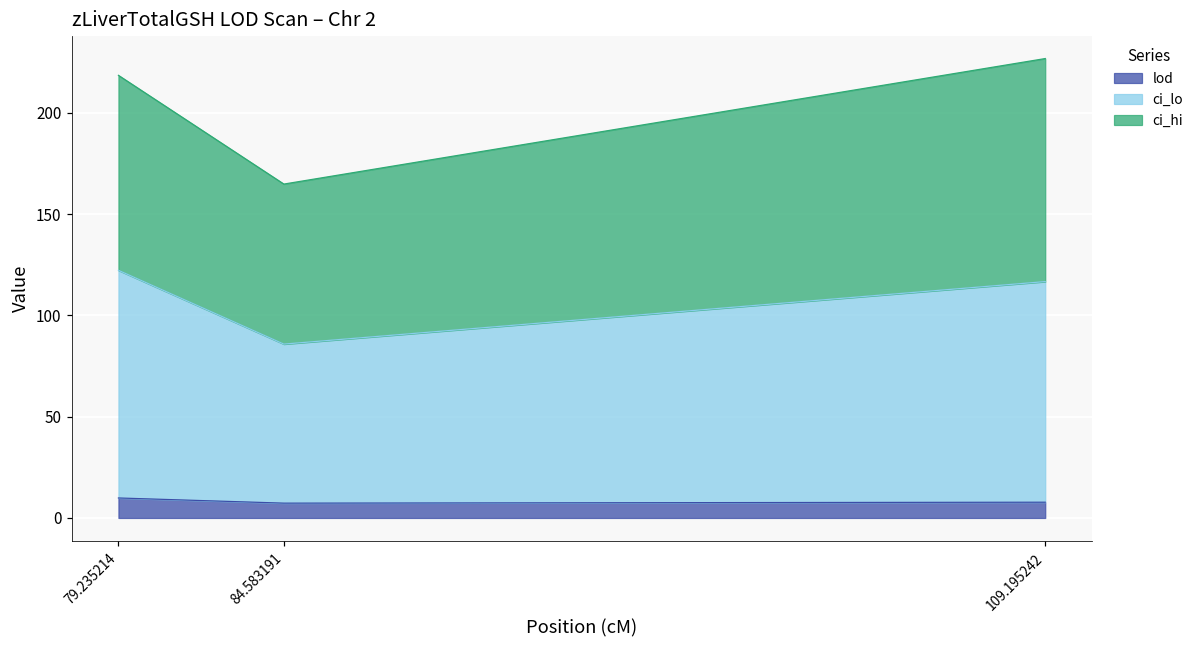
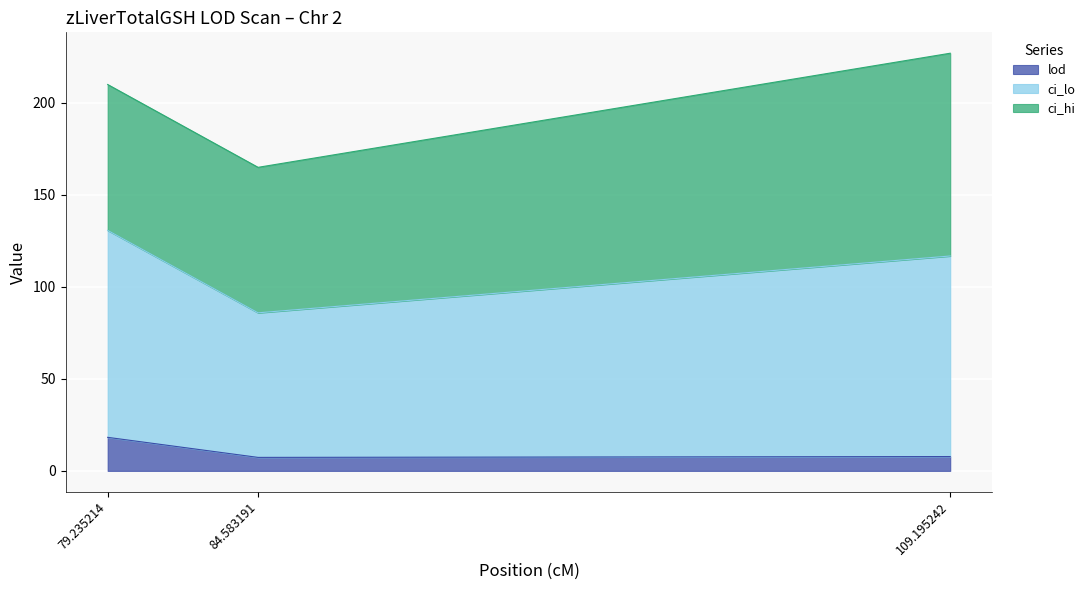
lod, 79.235214: 10 -> 18
ci_hi, 79.235214: 96 -> 79
